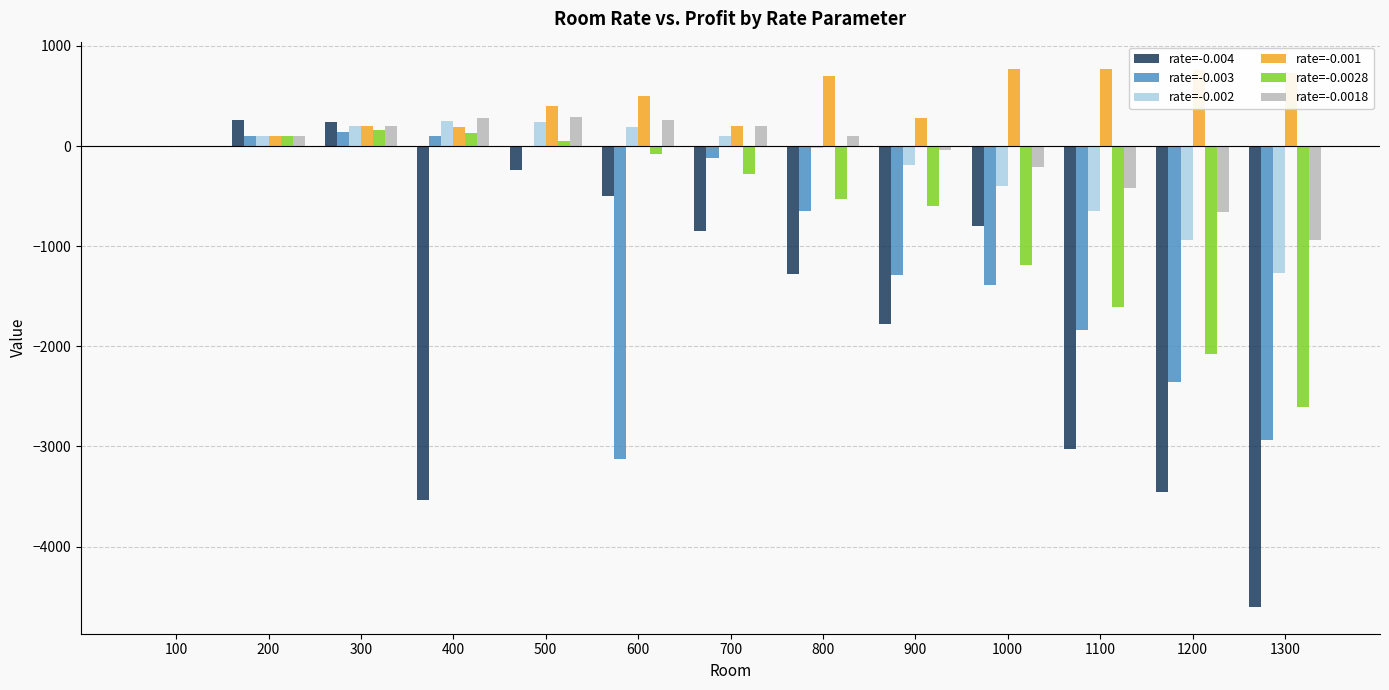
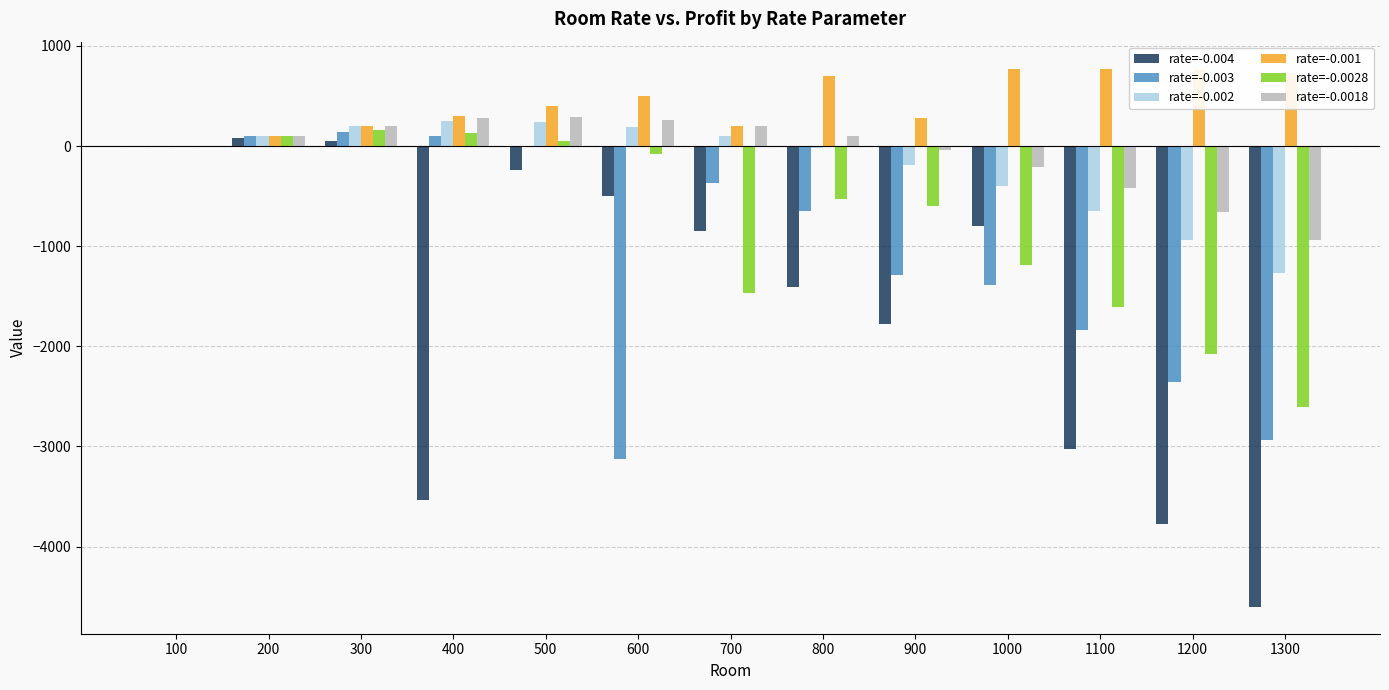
rate=-0.004, 200: 260 -> 80
rate=-0.004, 300: 240 -> 50
rate=-0.001, 400: 190 -> 300
rate=-0.003, 700: -120 -> -370
rate=-0.0028, 700: -280 -> -1470
rate=-0.004, 800: -1270 -> -1410
rate=-0.004, 1200: -3460 -> -3780
